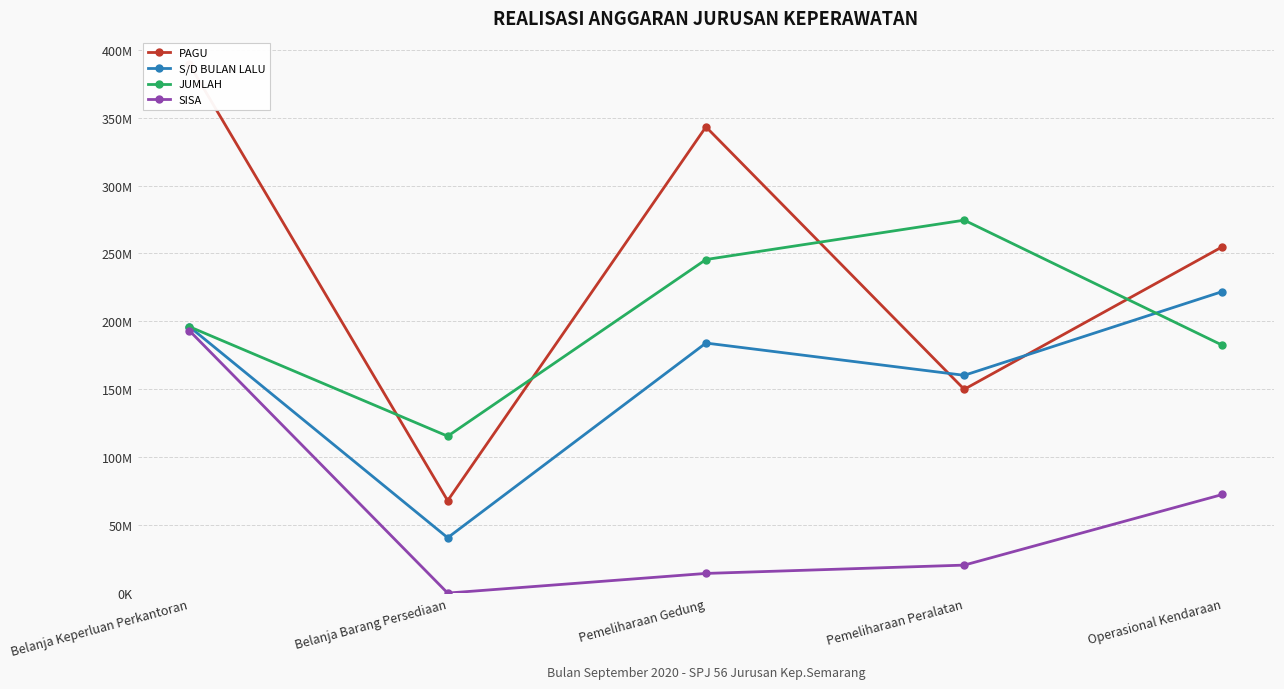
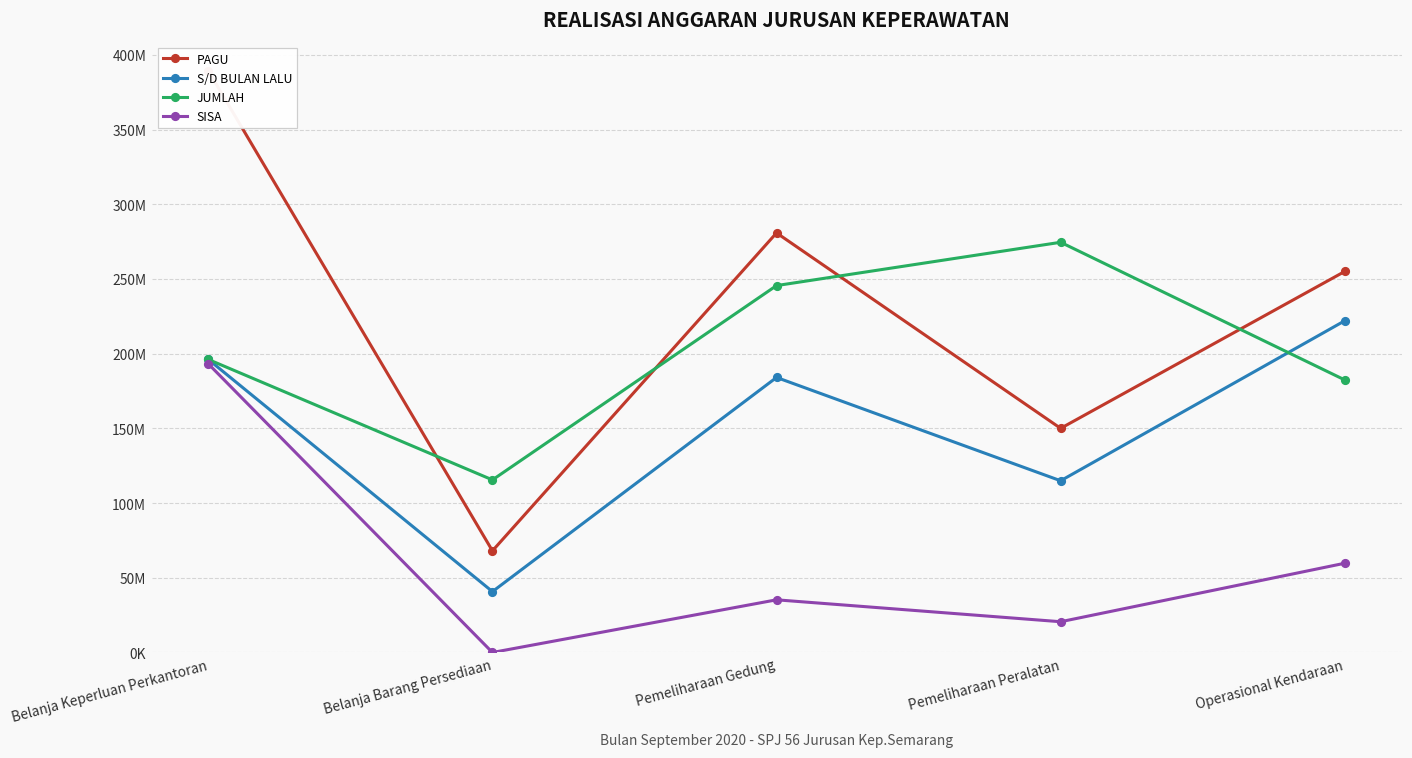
PAGU, Pemeliharaan Gedung: 343000000 -> 281000000
SISA, Pemeliharaan Gedung: 14000000 -> 35000000
S/D BULAN LALU, Pemeliharaan Peralatan: 160000000 -> 115000000
SISA, Operasional Kendaraan: 73000000 -> 60000000
